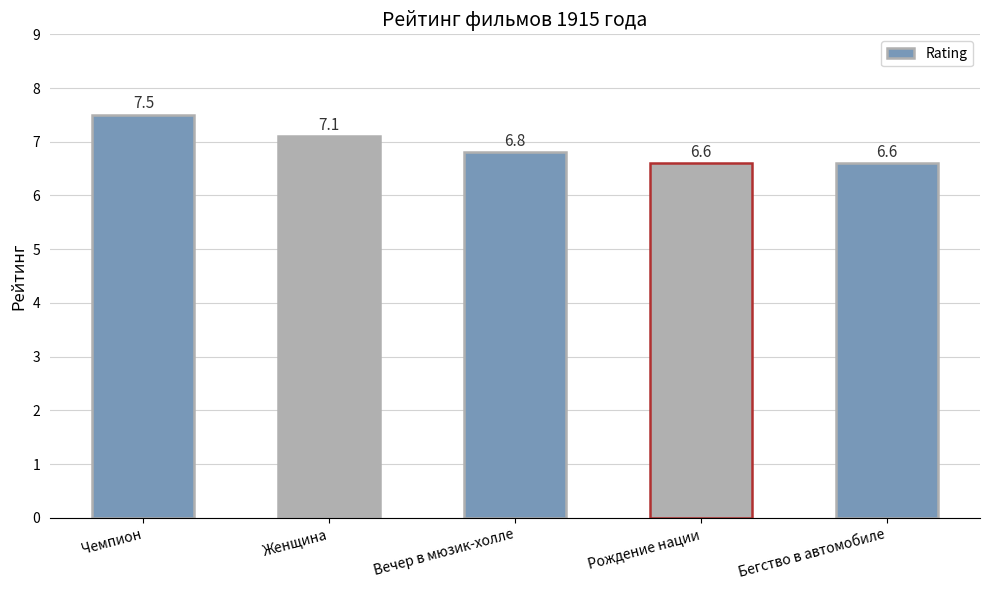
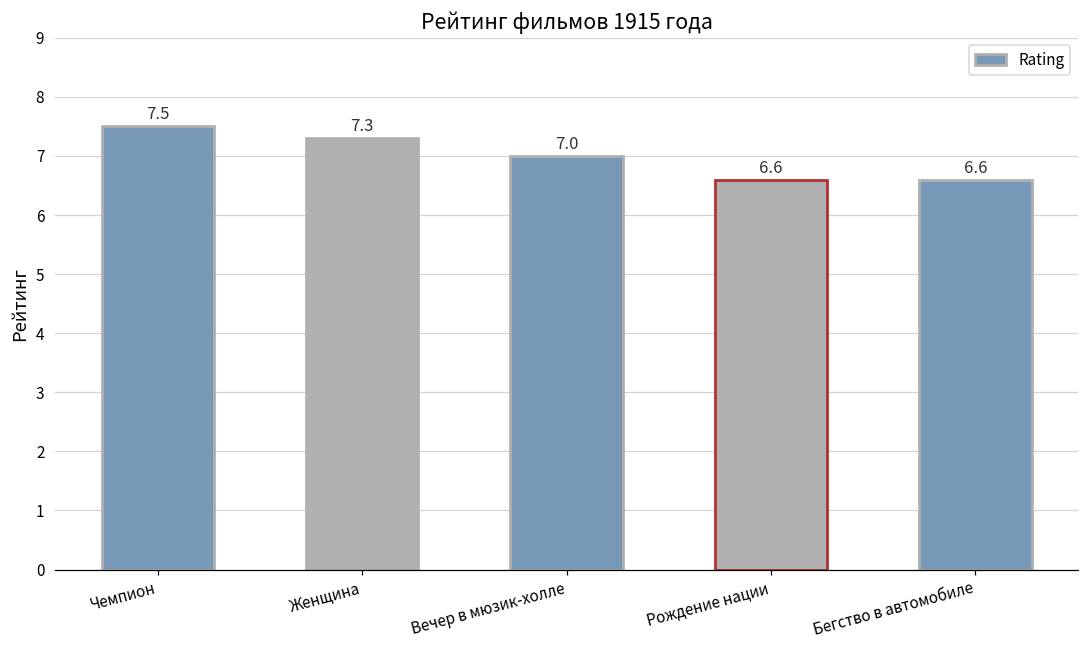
Женщина: 7.1 -> 7.3
Вечер в мюзик-холле: 6.8 -> 7.0
